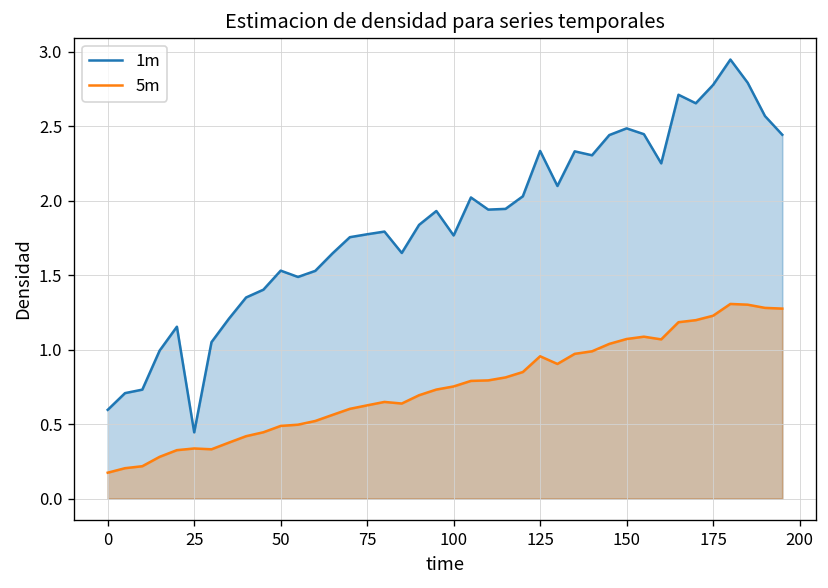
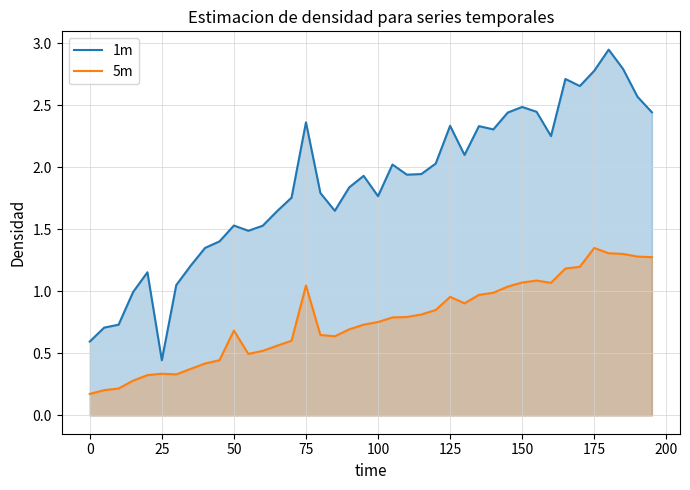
5m, 50: 0.49 -> 0.68
1m, 75: 1.77 -> 2.36
5m, 75: 0.63 -> 1.05
5m, 175: 1.23 -> 1.35
